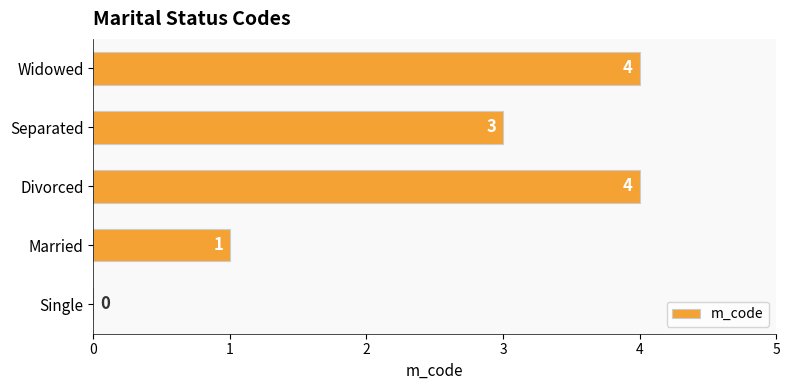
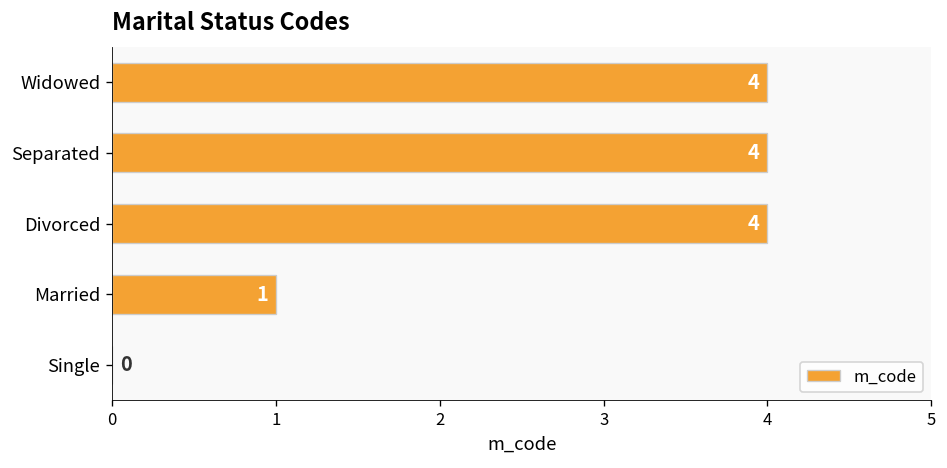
Separated: 3 -> 4
